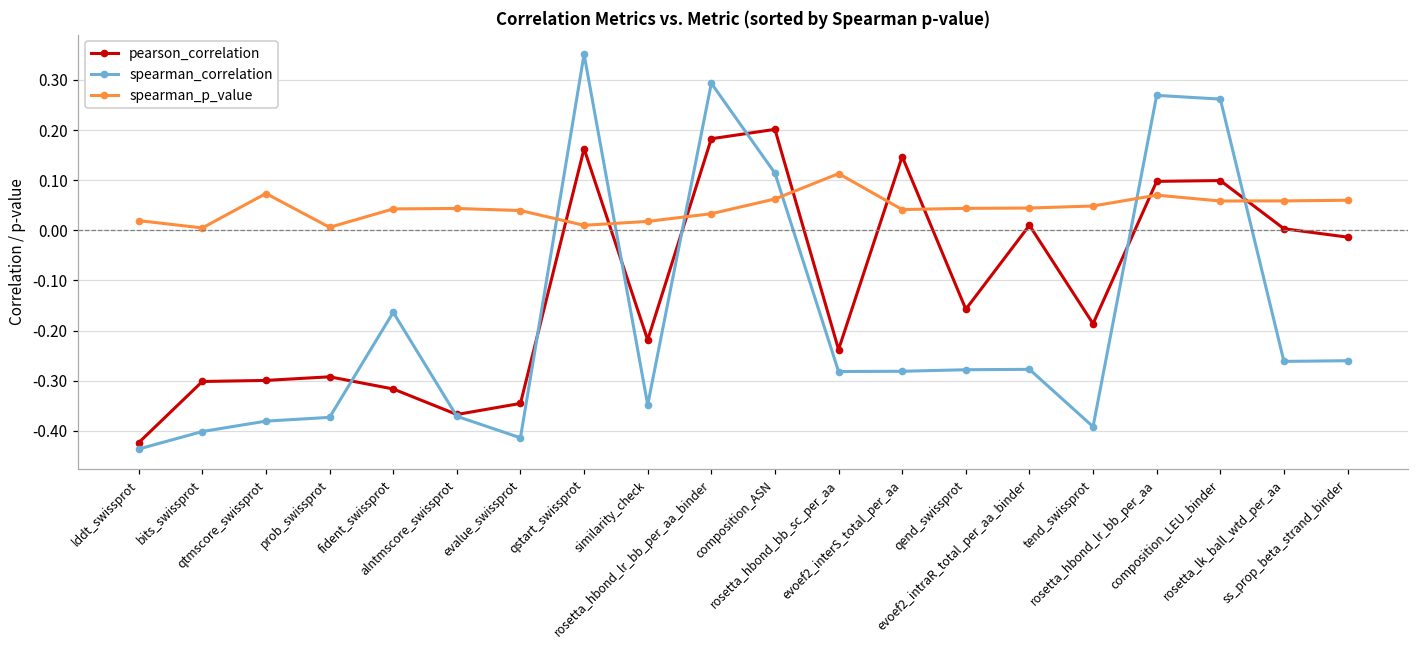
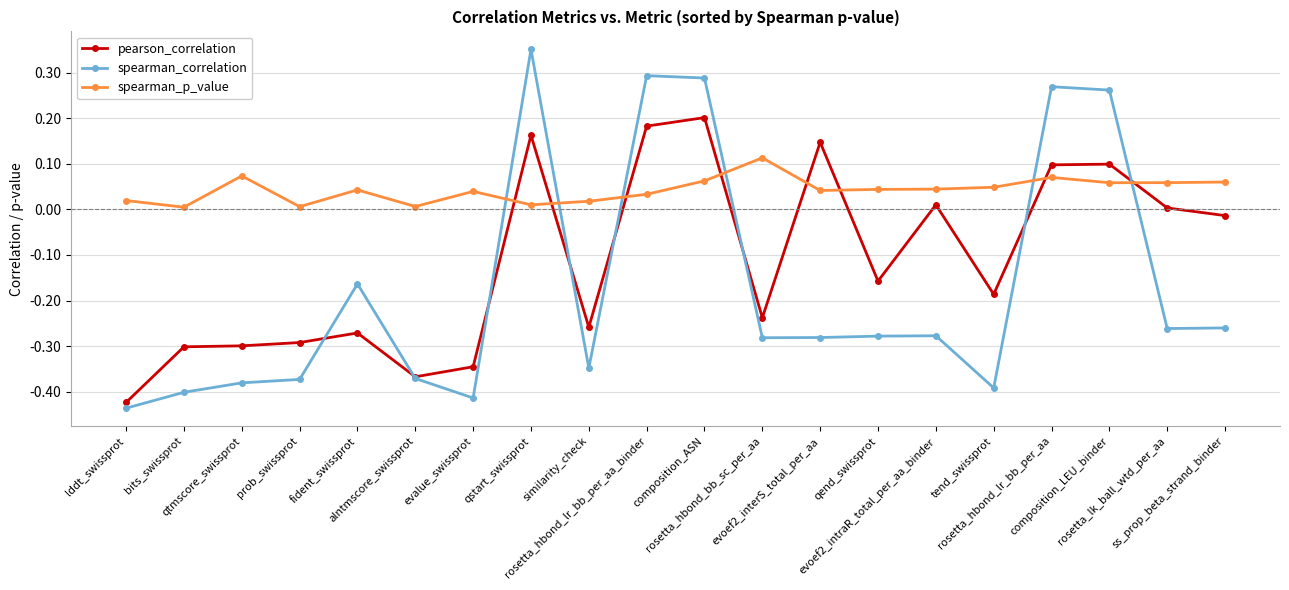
pearson_correlation, fident_swissprot: -0.32 -> -0.27
spearman_p_value, alntmscore_swissprot: 0.04 -> 0.01
pearson_correlation, similarity_check: -0.22 -> -0.26
spearman_correlation, composition_ASN: 0.11 -> 0.29
